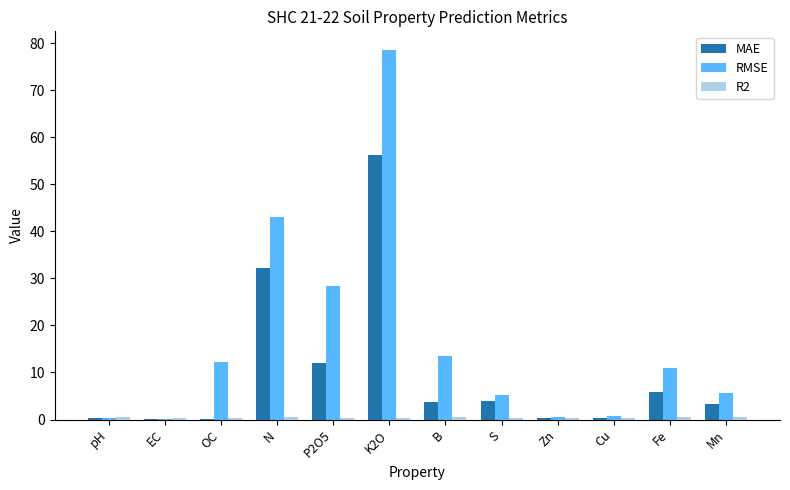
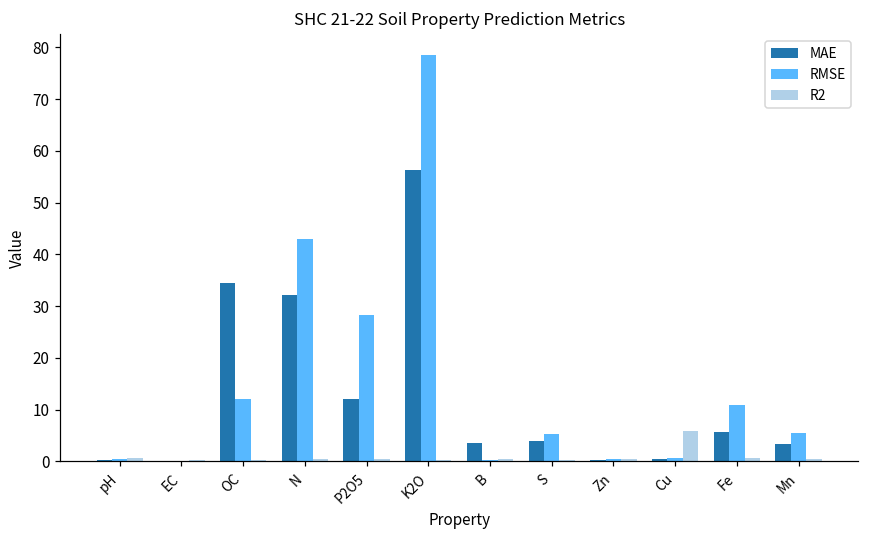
MAE, OC: 0 -> 34
RMSE, B: 14 -> 0
R2, Cu: 0 -> 6
